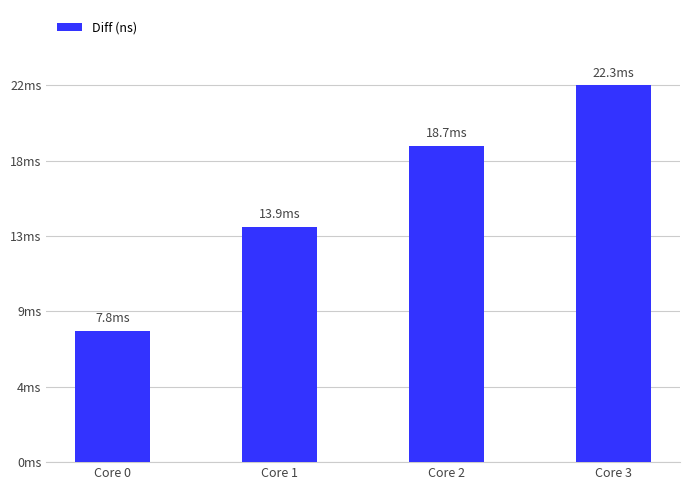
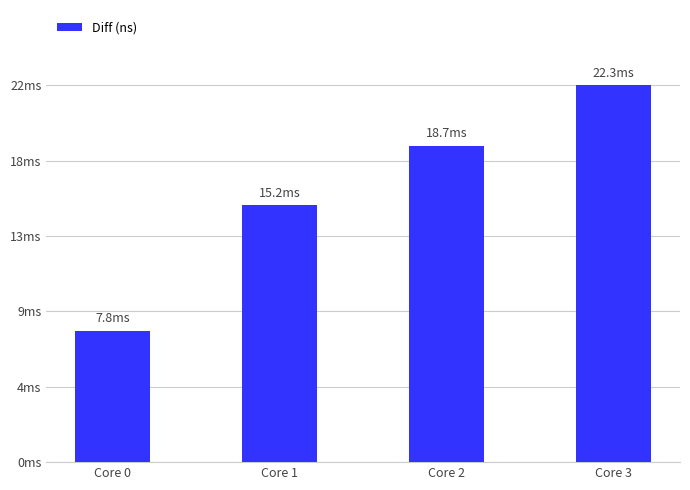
Core 1: 13.9 -> 15.2
